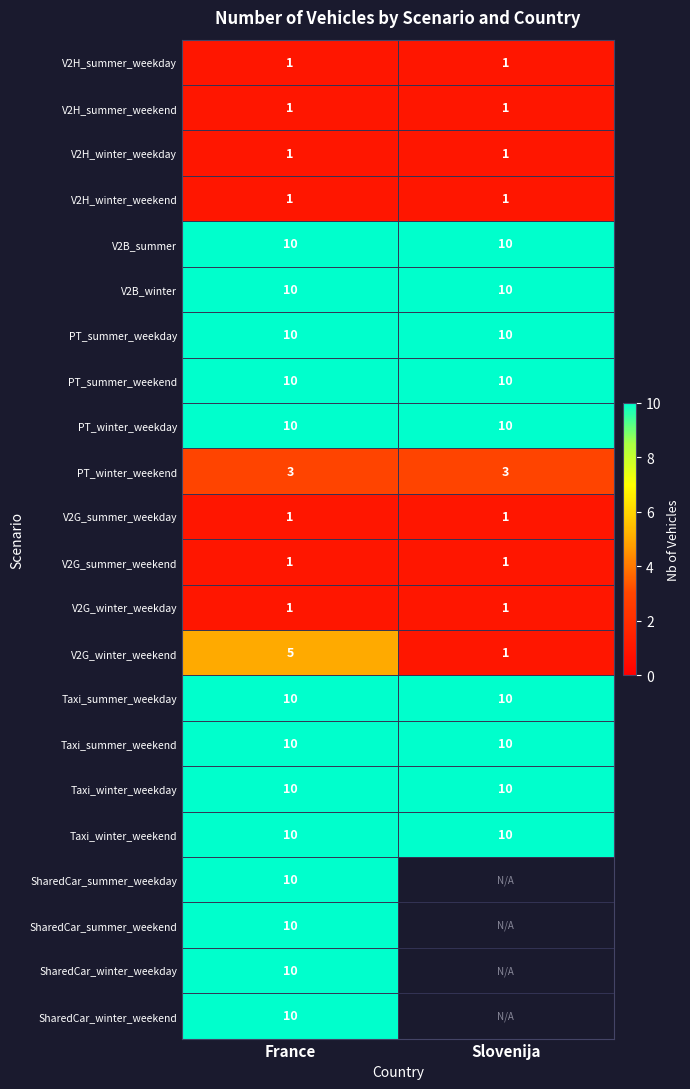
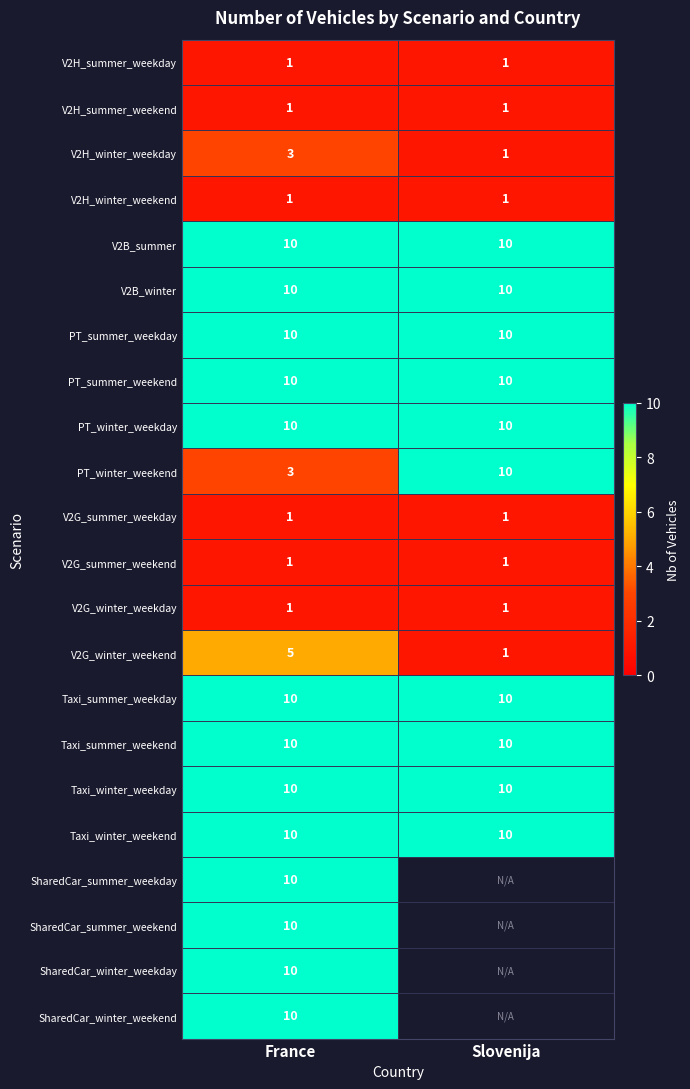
V2H_winter_weekday, France: 1 -> 3
PT_winter_weekend, Slovenija: 3 -> 10
